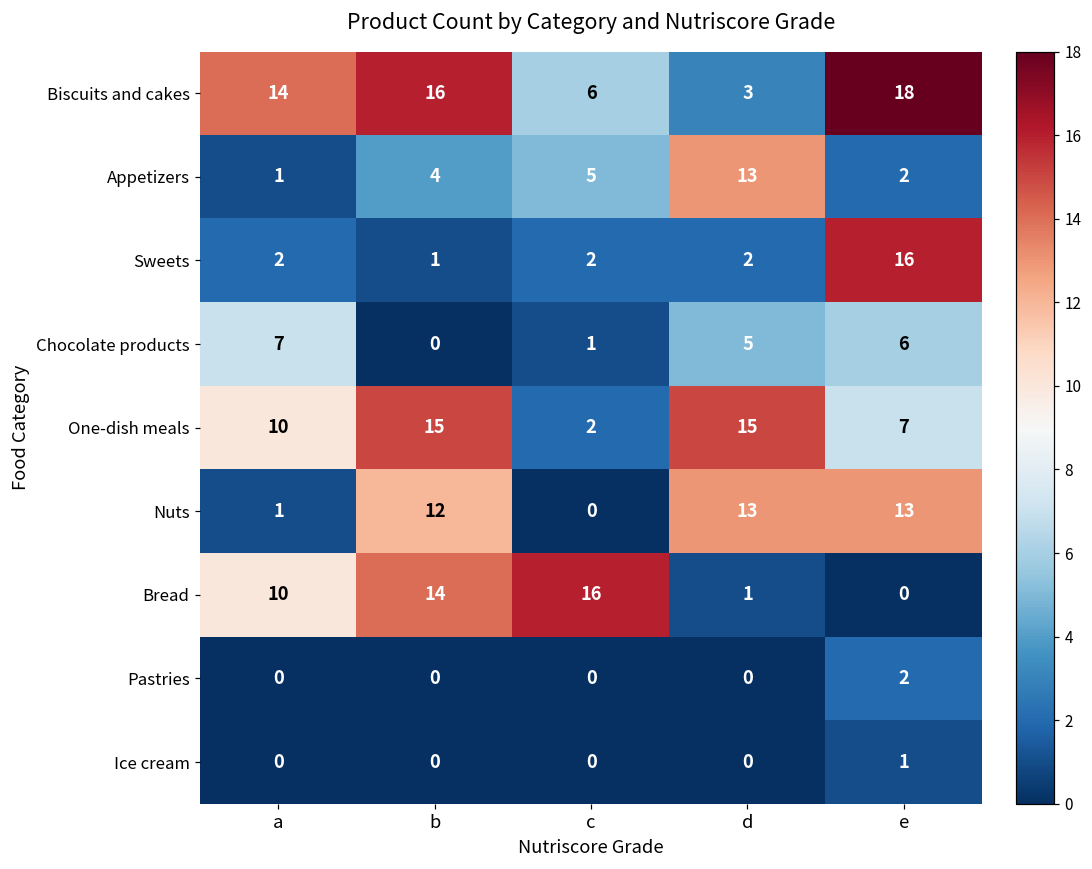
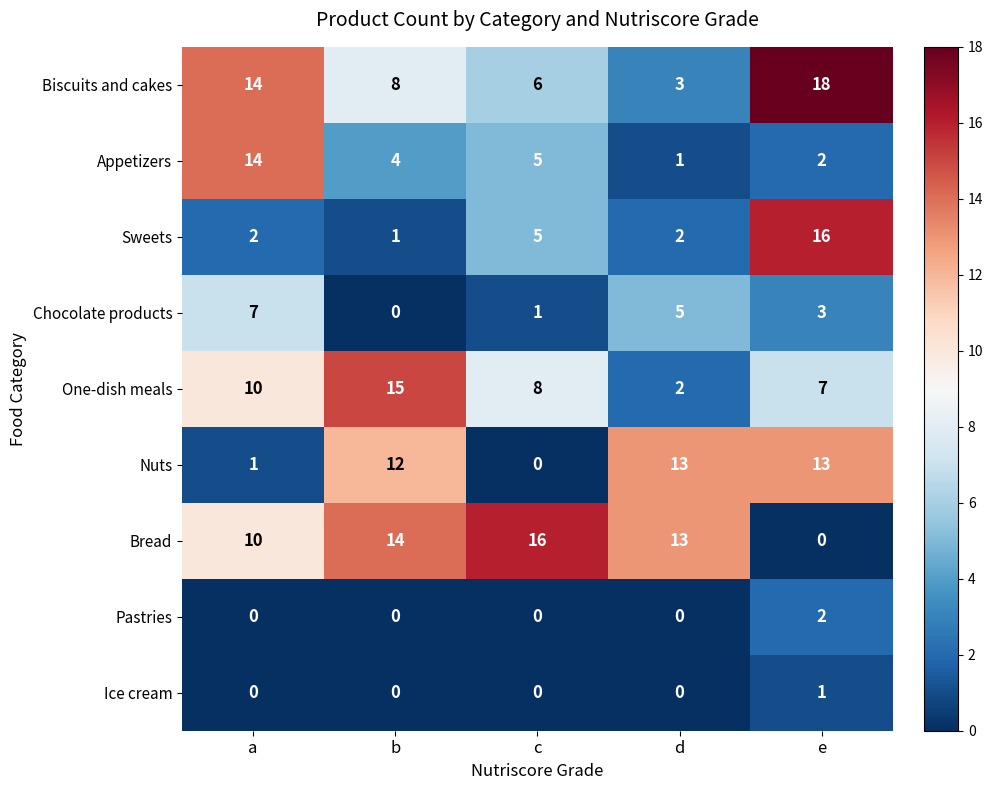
Biscuits and cakes, b: 16 -> 8
Appetizers, a: 1 -> 14
Appetizers, d: 13 -> 1
Sweets, c: 2 -> 5
Chocolate products, e: 6 -> 3
One-dish meals, c: 2 -> 8
One-dish meals, d: 15 -> 2
Bread, d: 1 -> 13
